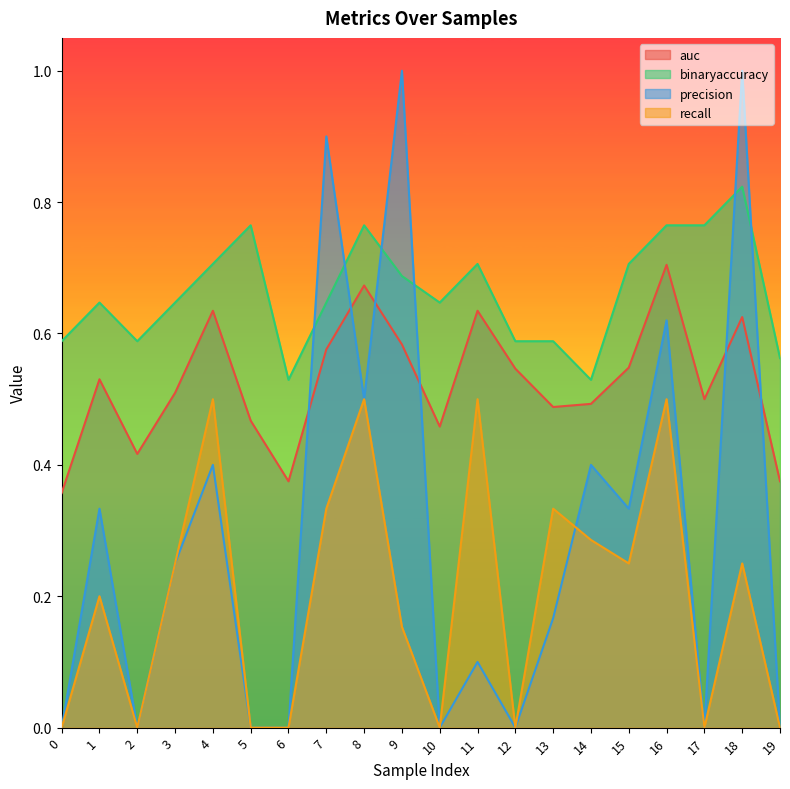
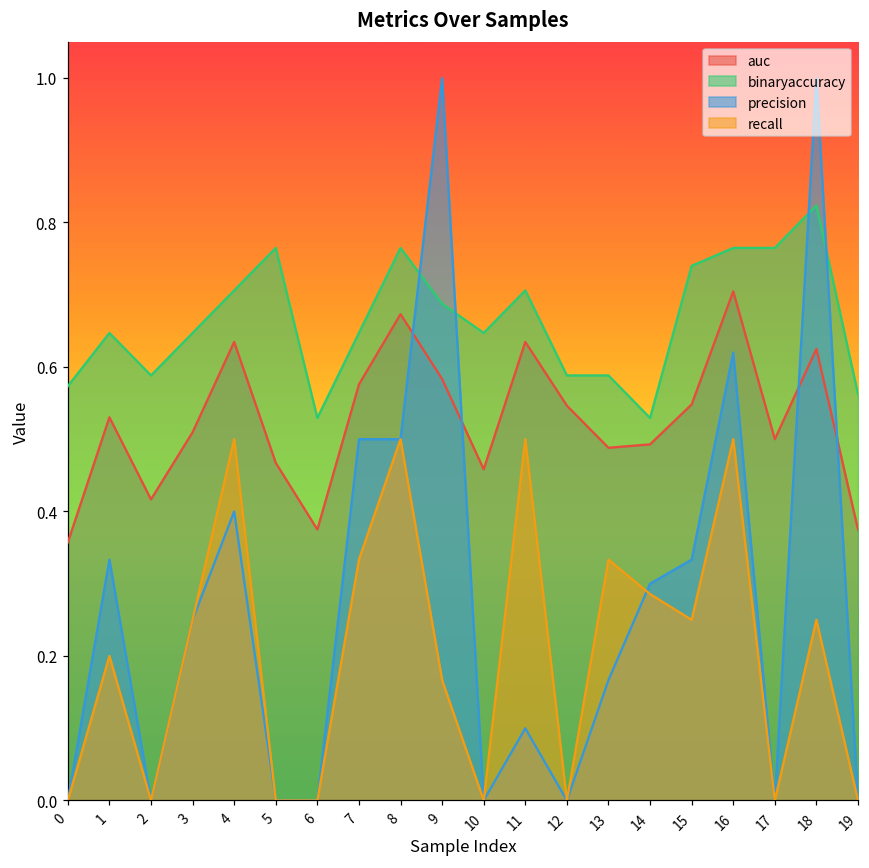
binaryaccuracy, 0: 0.59 -> 0.57
precision, 7: 0.9 -> 0.5
recall, 9: 0.15 -> 0.17
precision, 14: 0.4 -> 0.3
binaryaccuracy, 15: 0.71 -> 0.74
